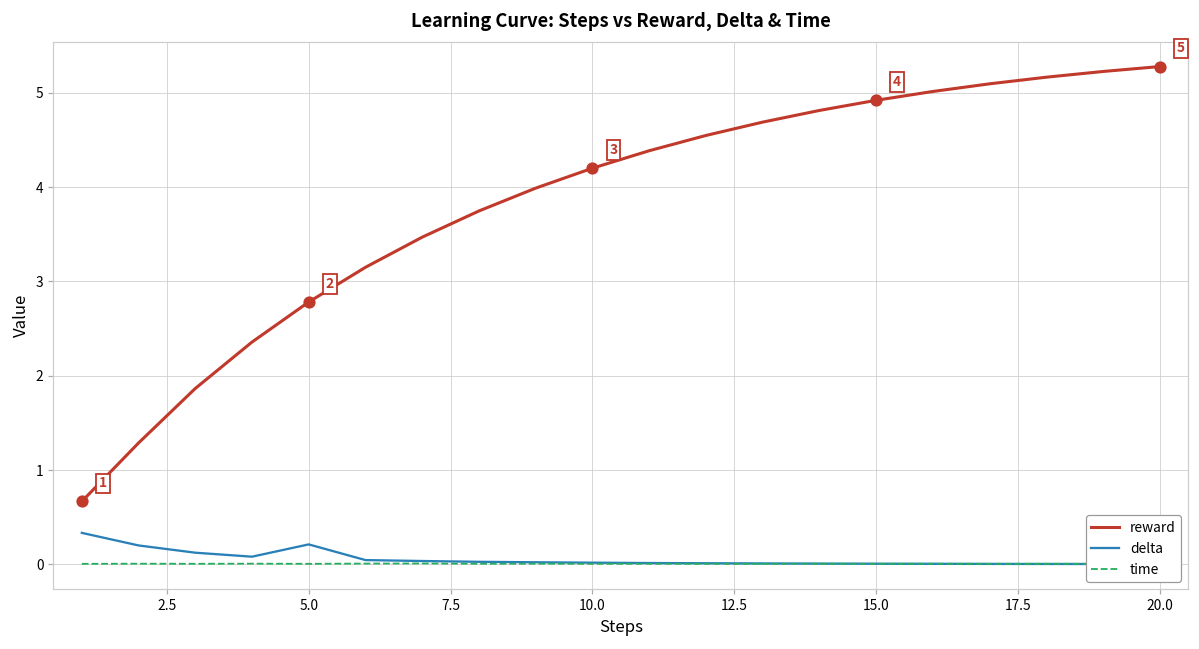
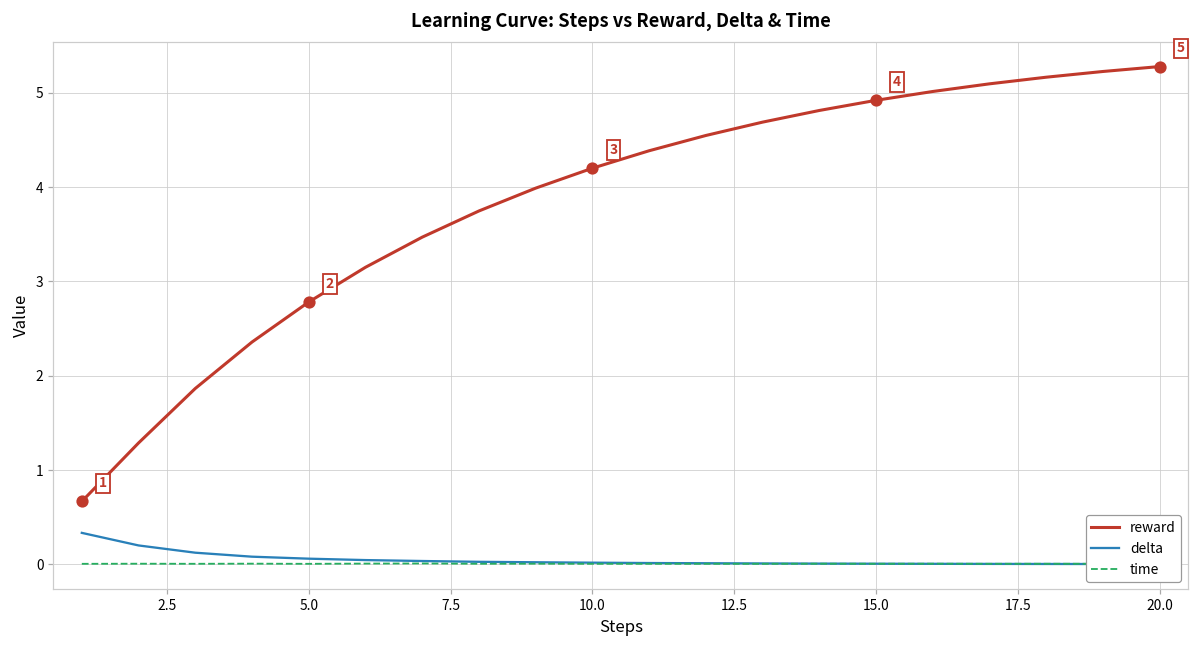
delta, 5.0: 0.2 -> 0.1
